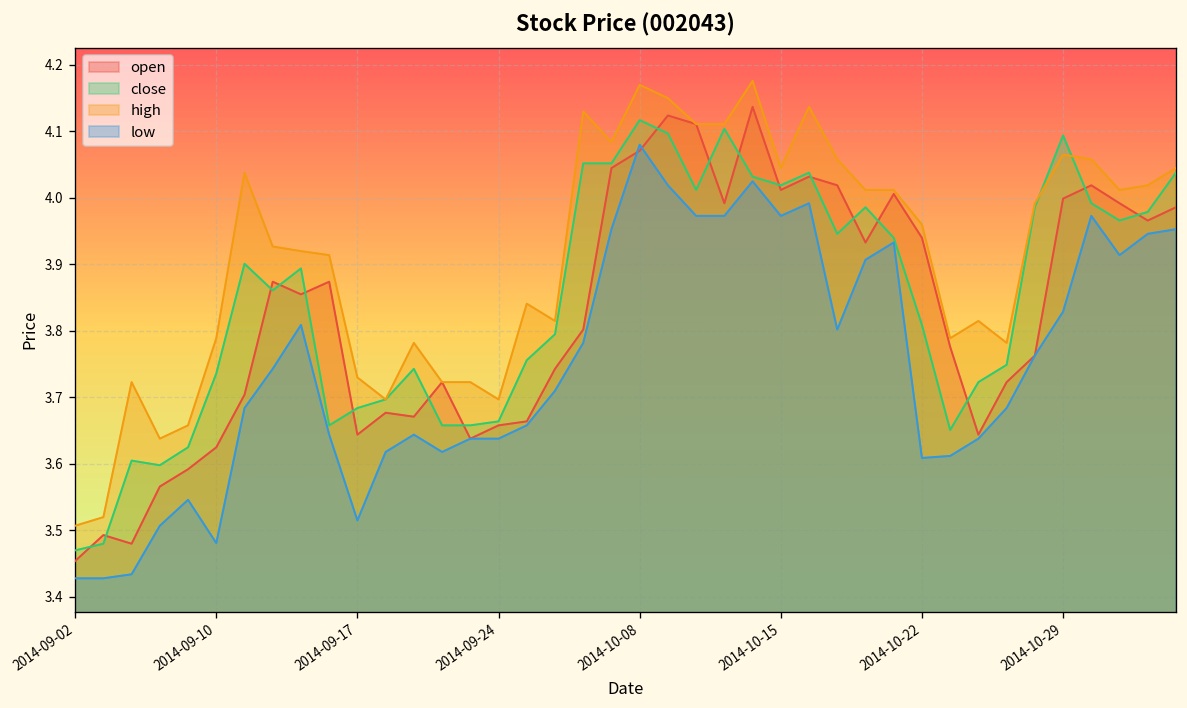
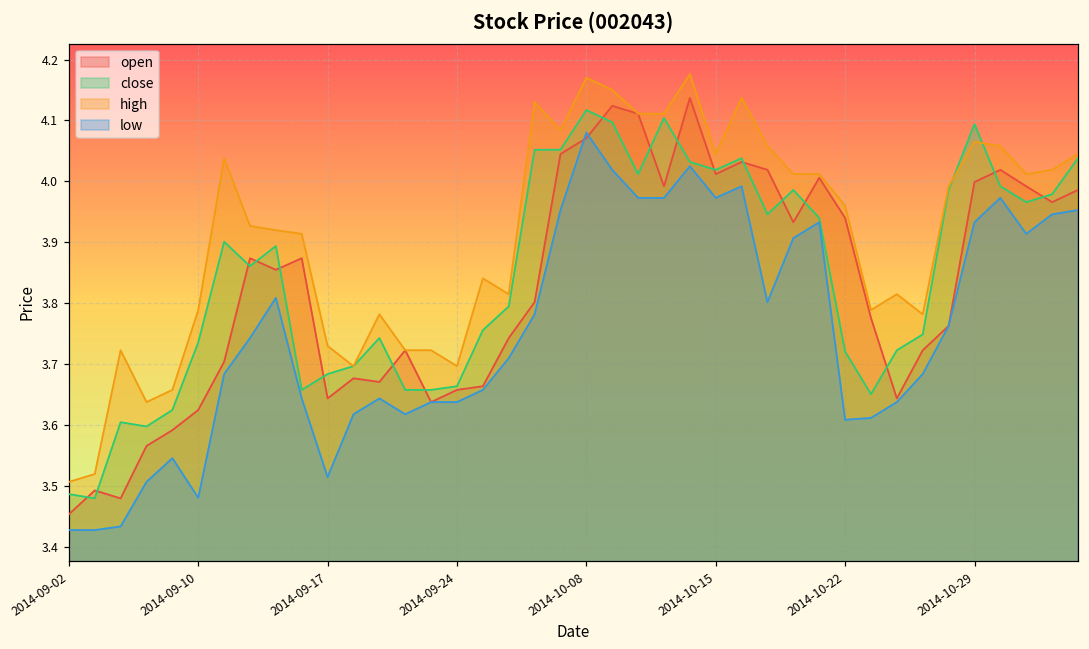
close, 2014-09-02: 3.47 -> 3.49
close, 2014-10-22: 3.81 -> 3.72
low, 2014-10-29: 3.83 -> 3.93
